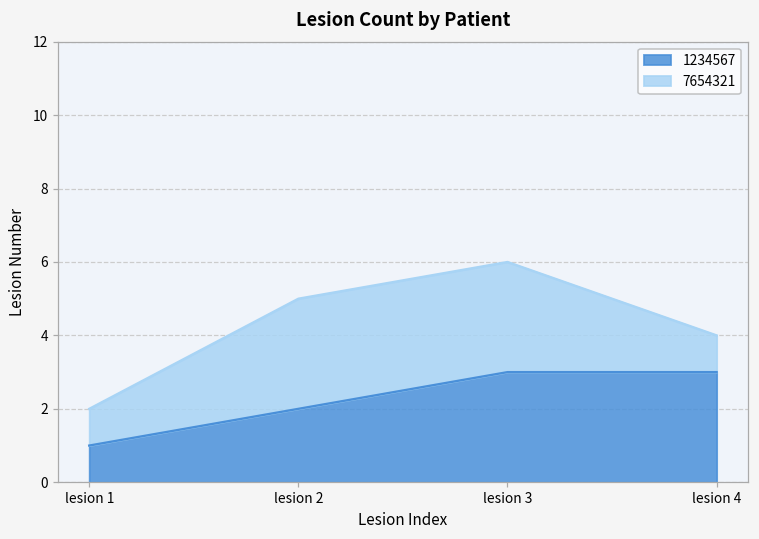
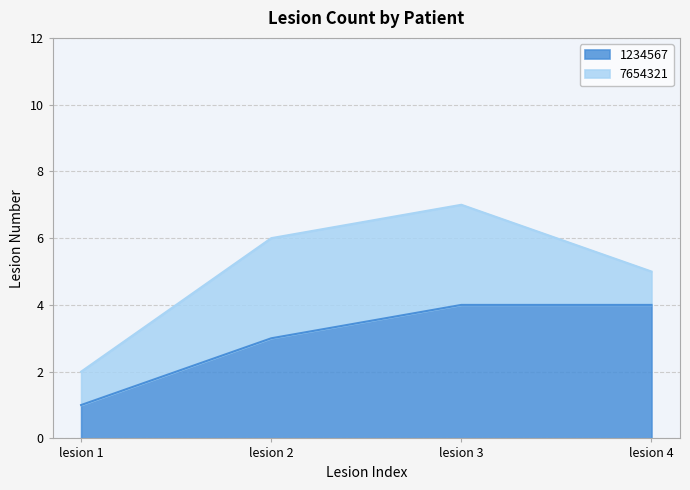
1234567, lesion 2: 2 -> 3
1234567, lesion 3: 3 -> 4
1234567, lesion 4: 3 -> 4
